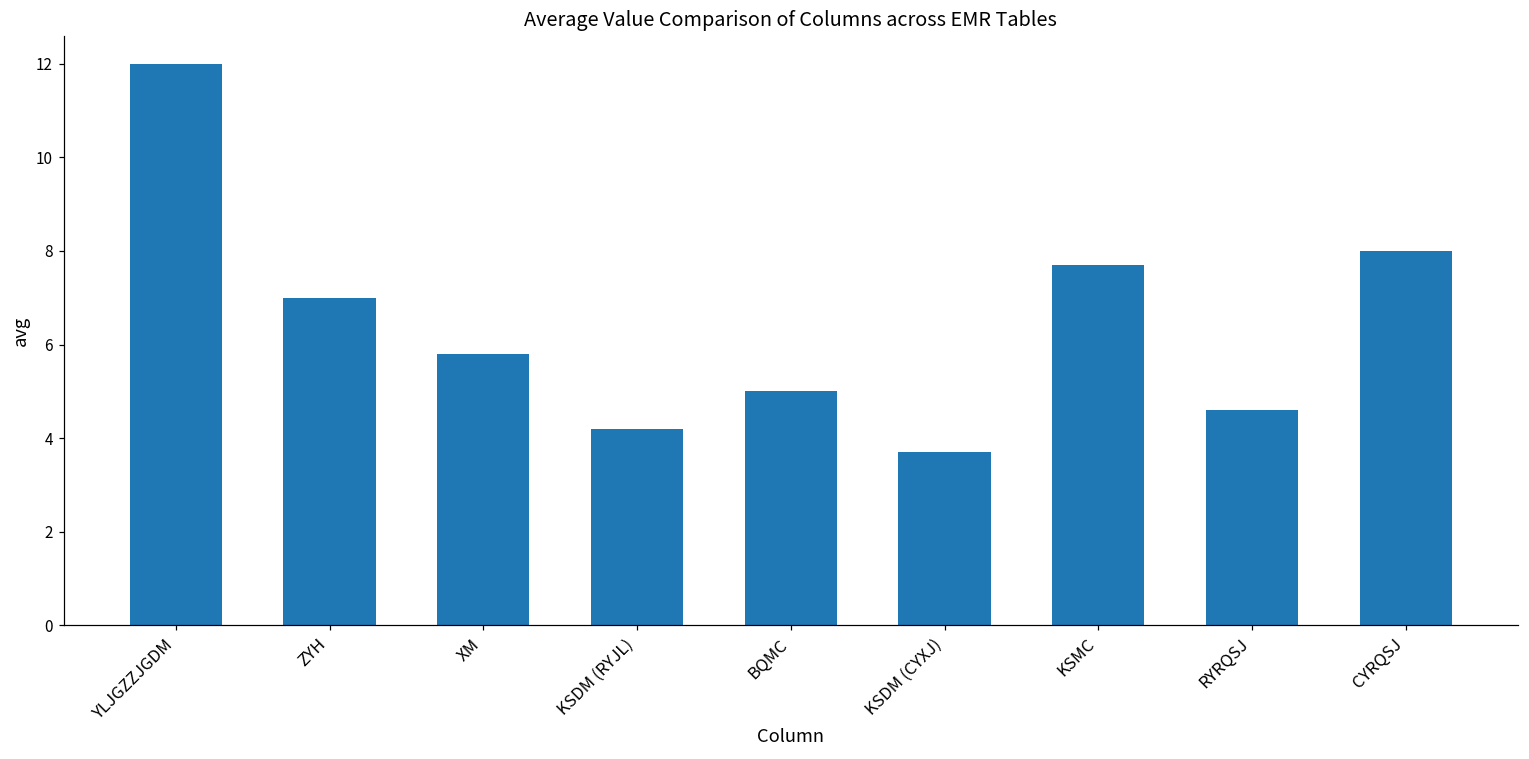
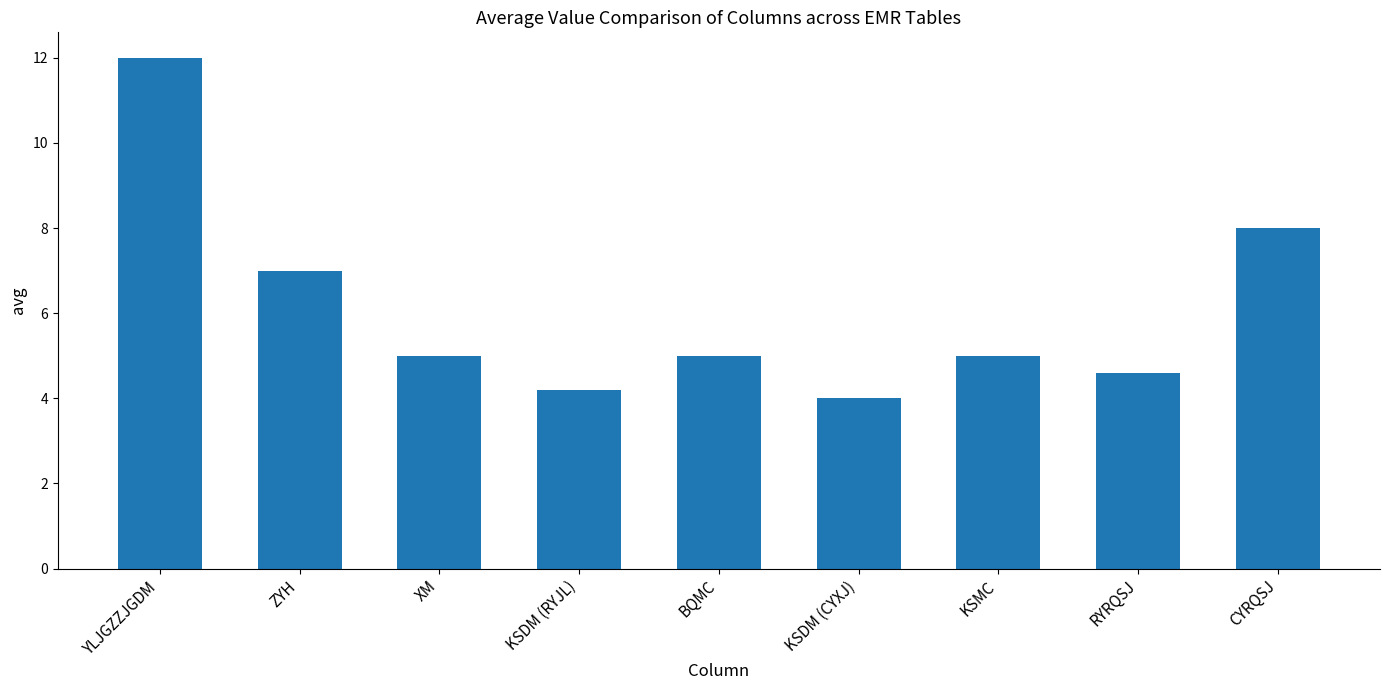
XM: 5.8 -> 5.0
KSDM (CYXJ): 3.7 -> 4.0
KSMC: 7.7 -> 5.0
